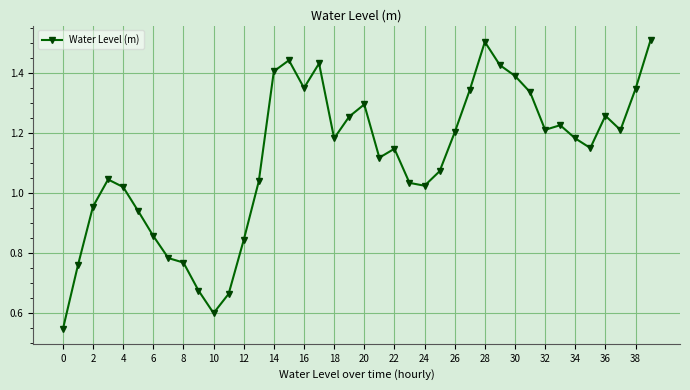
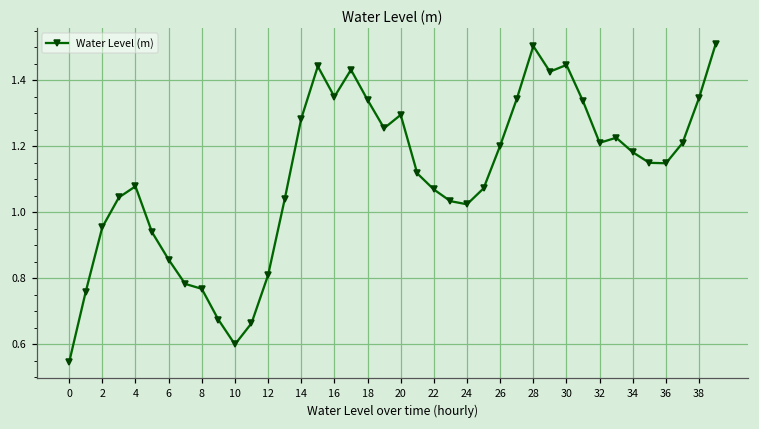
4: 1.02 -> 1.08
12: 0.84 -> 0.81
14: 1.41 -> 1.28
18: 1.18 -> 1.34
22: 1.15 -> 1.07
30: 1.39 -> 1.45
36: 1.26 -> 1.15
